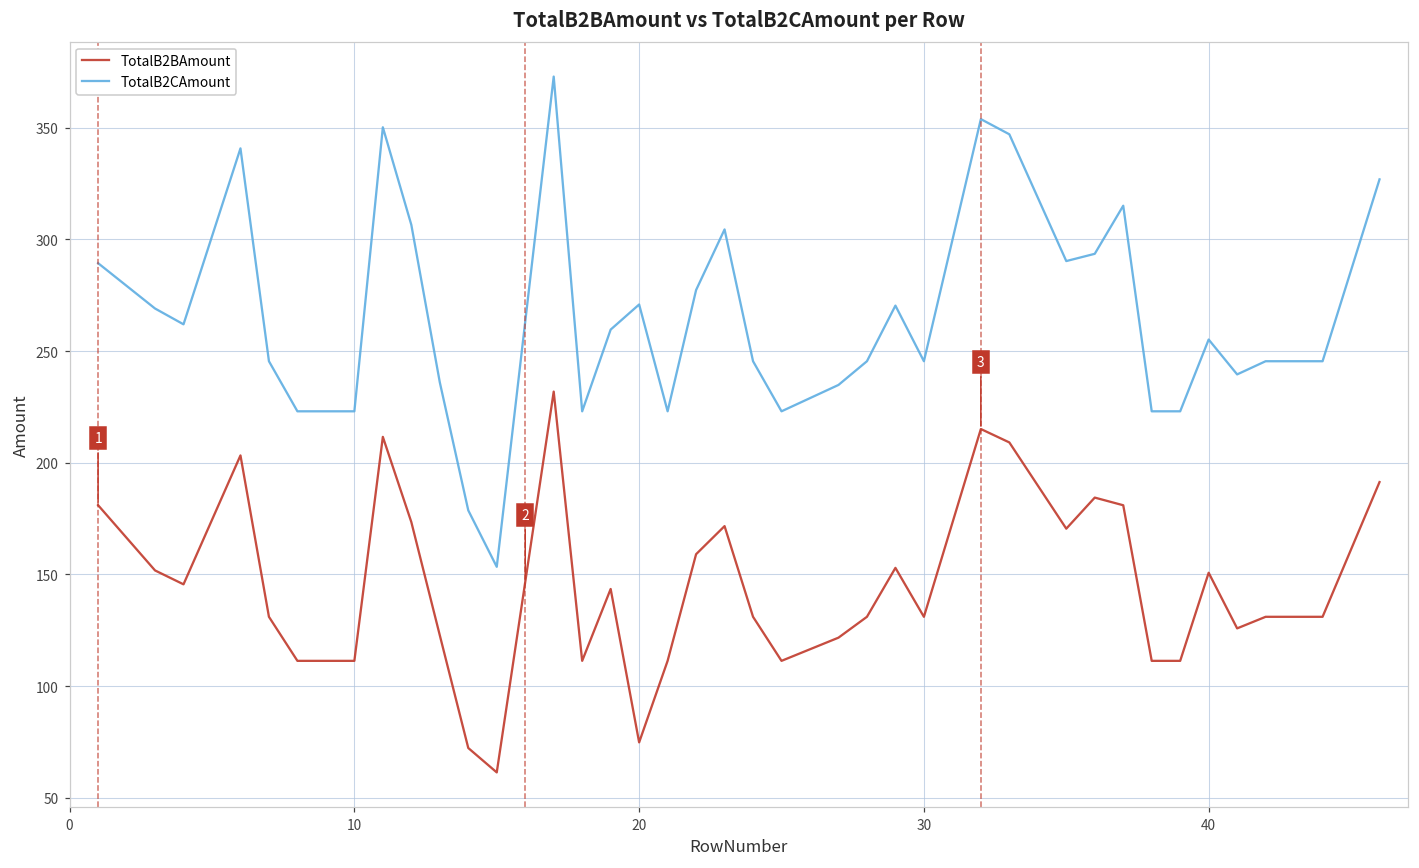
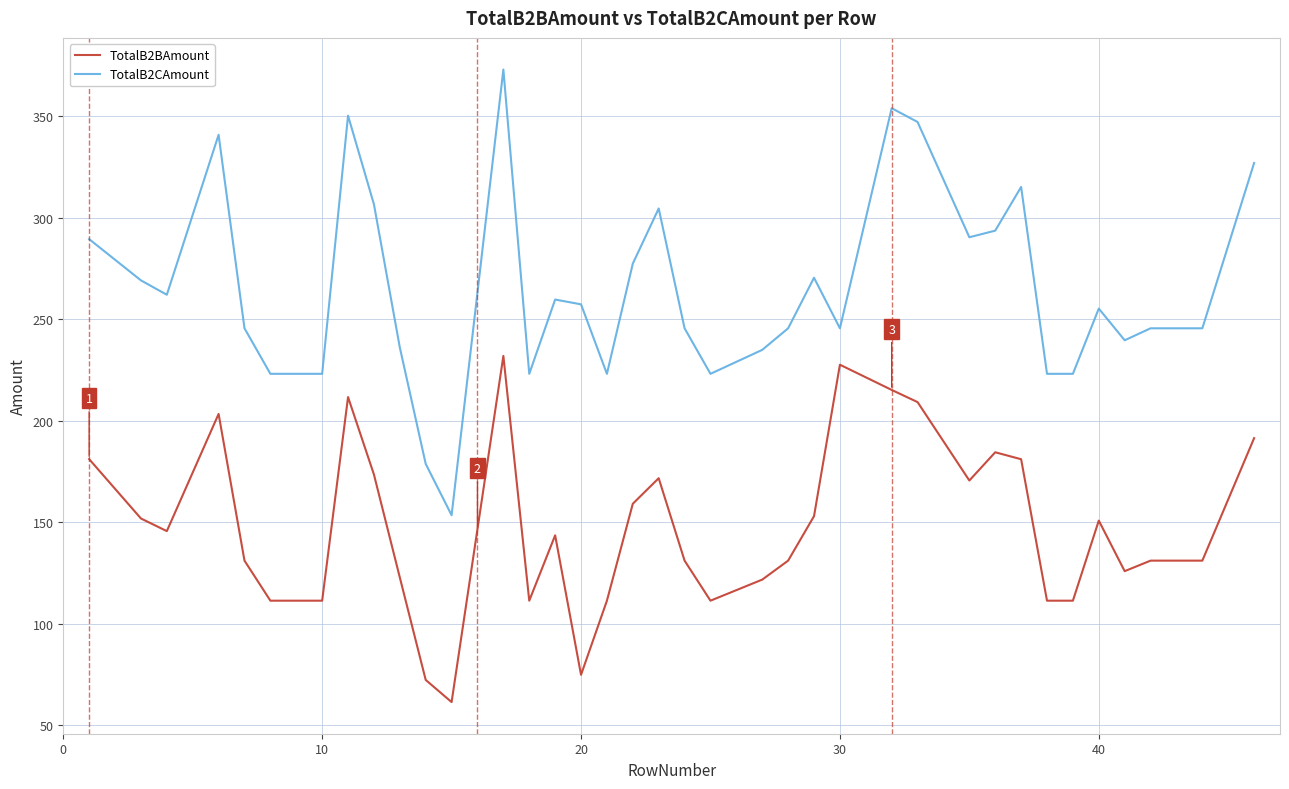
TotalB2CAmount, 20: 271 -> 257
TotalB2BAmount, 30: 131 -> 228
